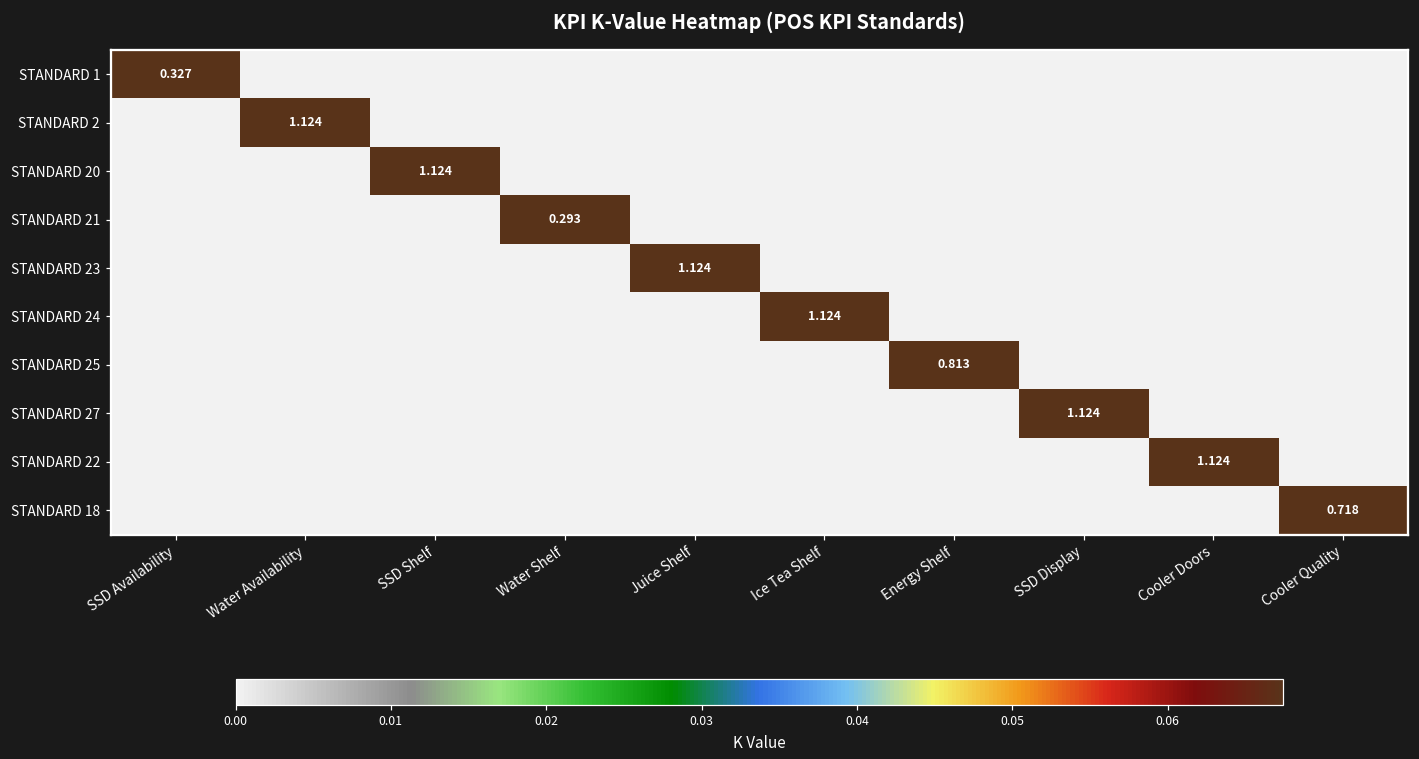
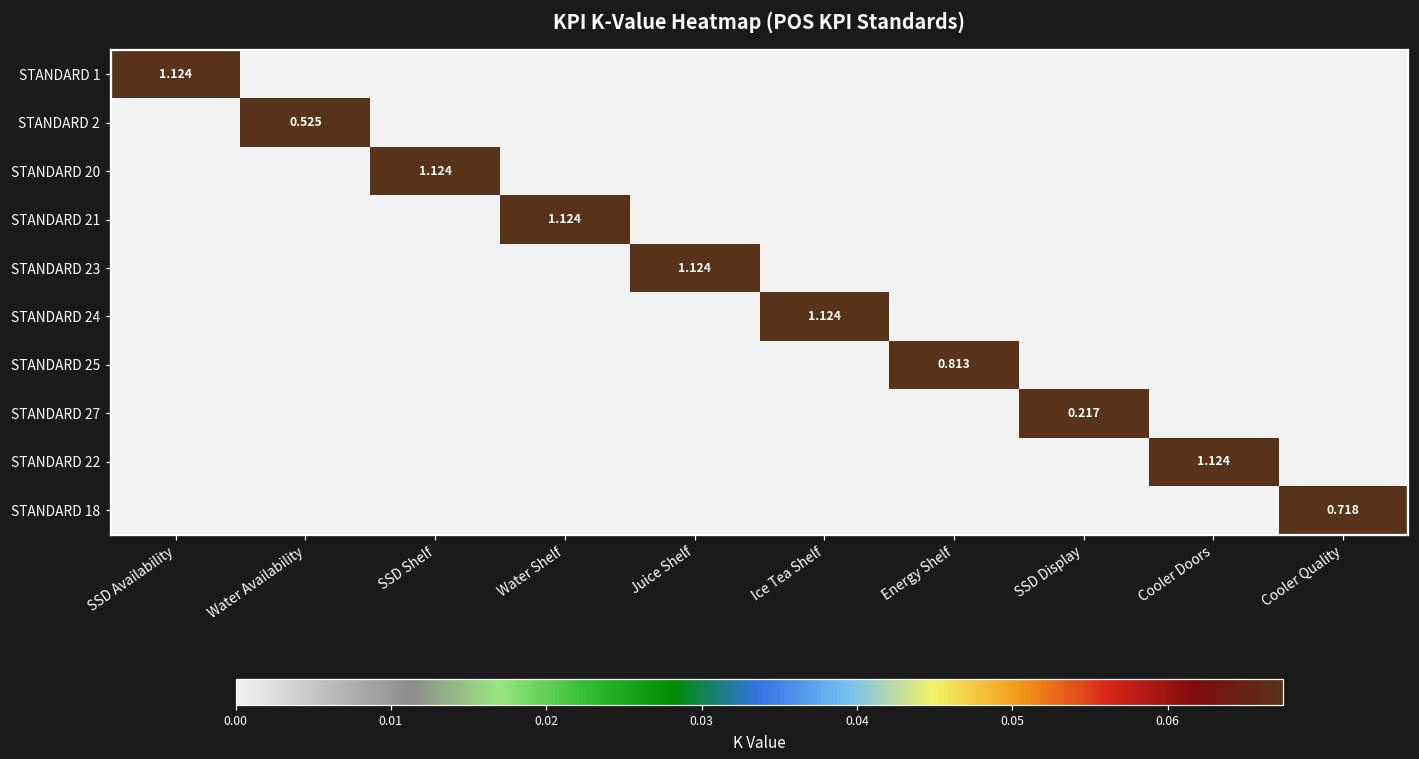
STANDARD 1, SSD Availability: 0.327 -> 1.124
STANDARD 2, Water Availability: 1.124 -> 0.525
STANDARD 21, Water Shelf: 0.293 -> 1.124
STANDARD 27, SSD Display: 1.124 -> 0.217
